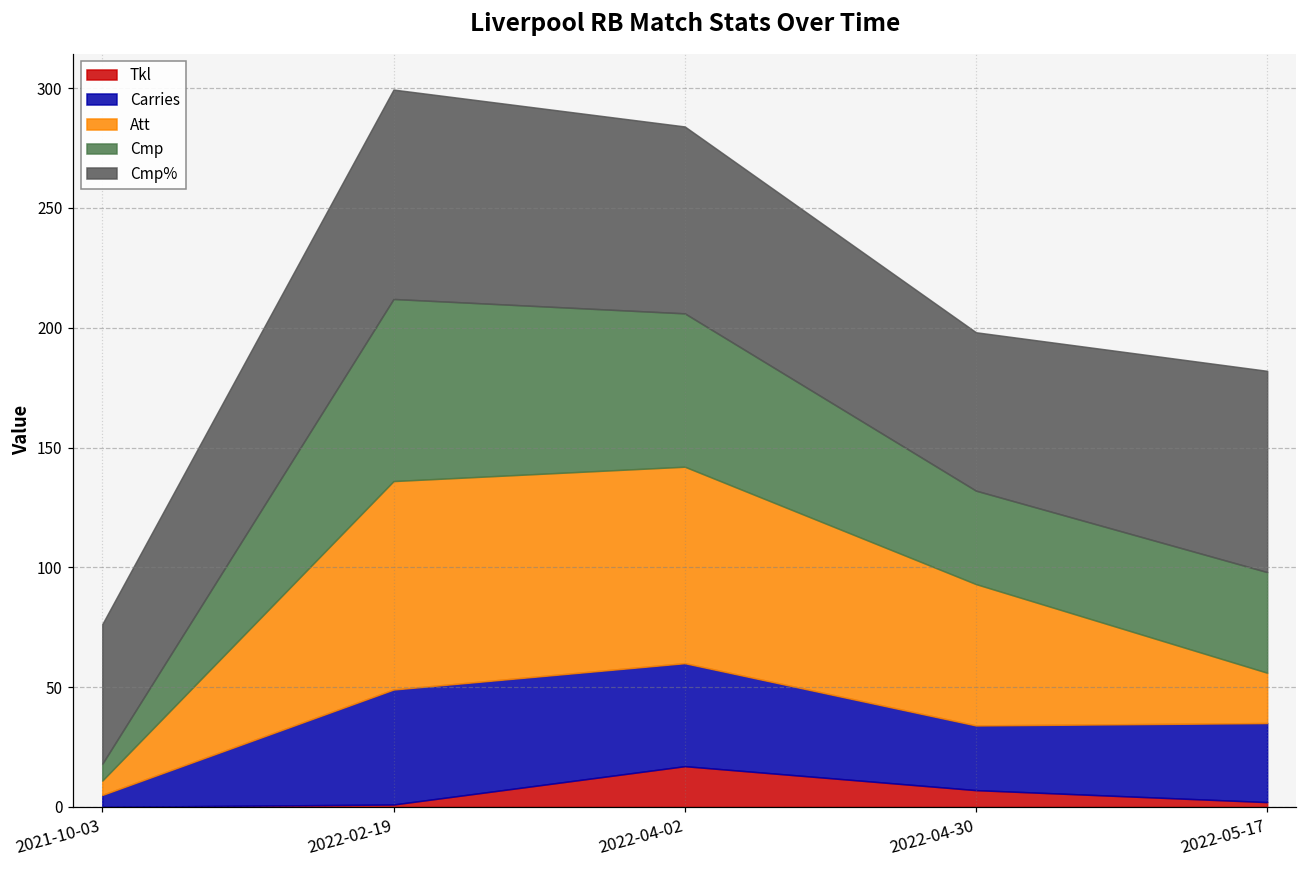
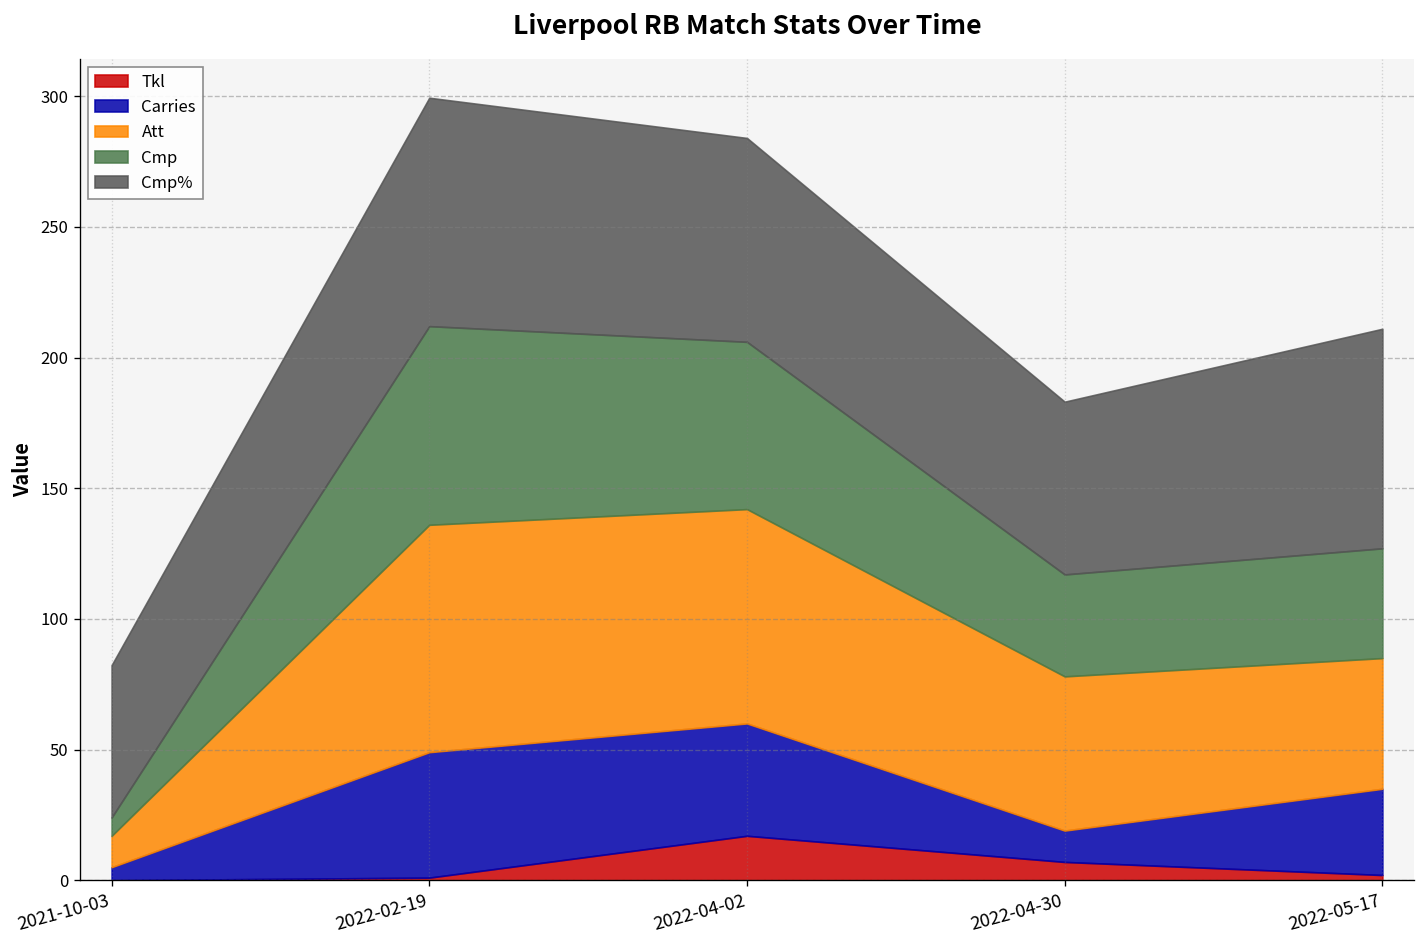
Att, 2021-10-03: 6 -> 12
Carries, 2022-04-30: 27 -> 12
Att, 2022-05-17: 21 -> 50
